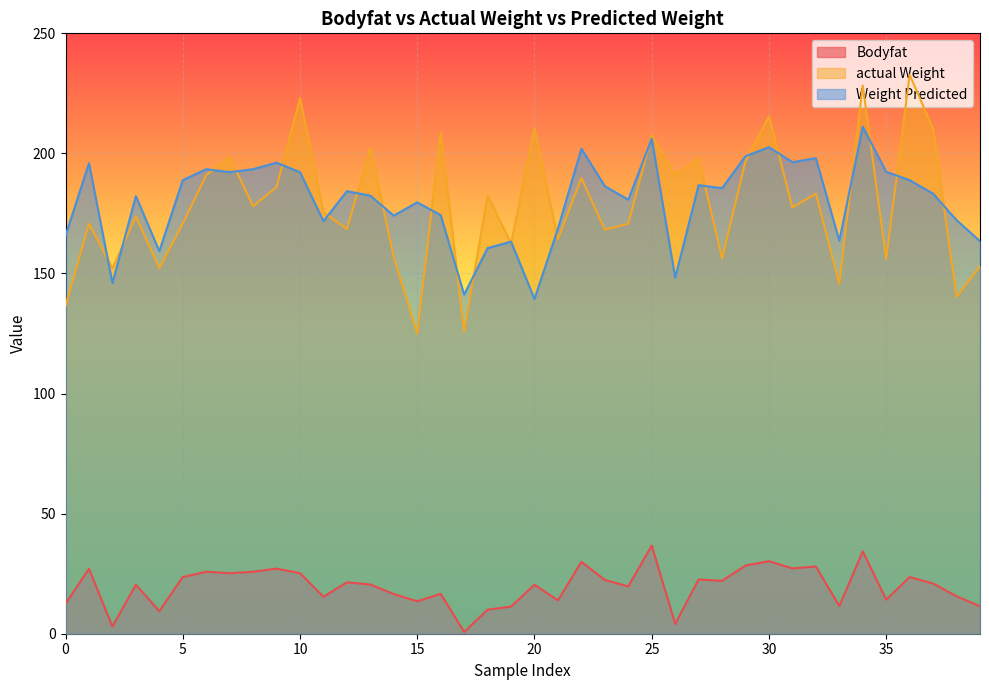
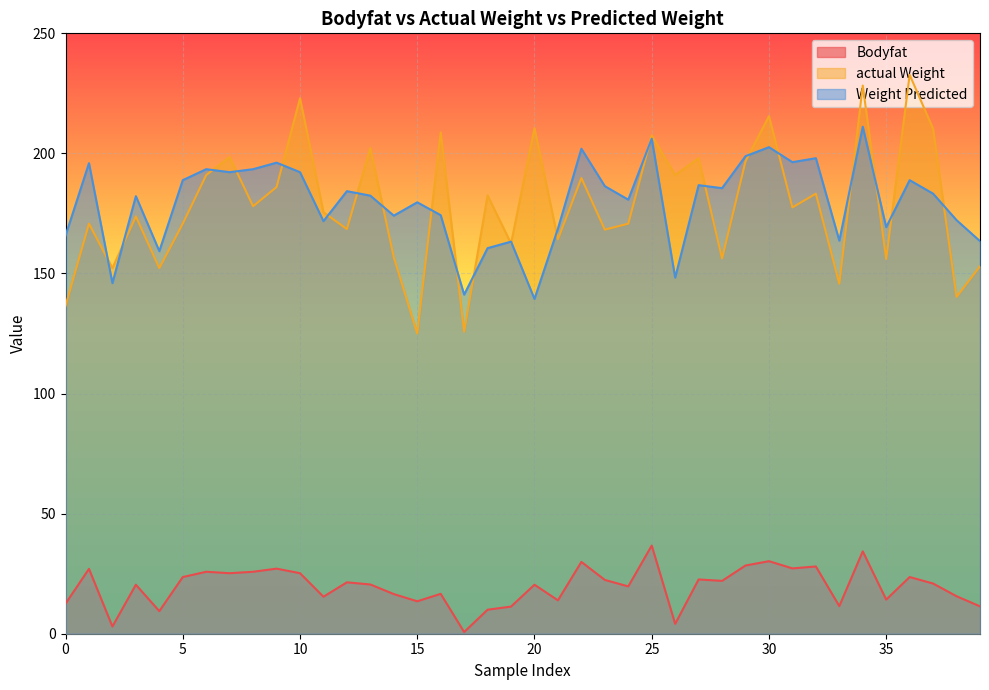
Weight Predicted, 35: 192 -> 169
